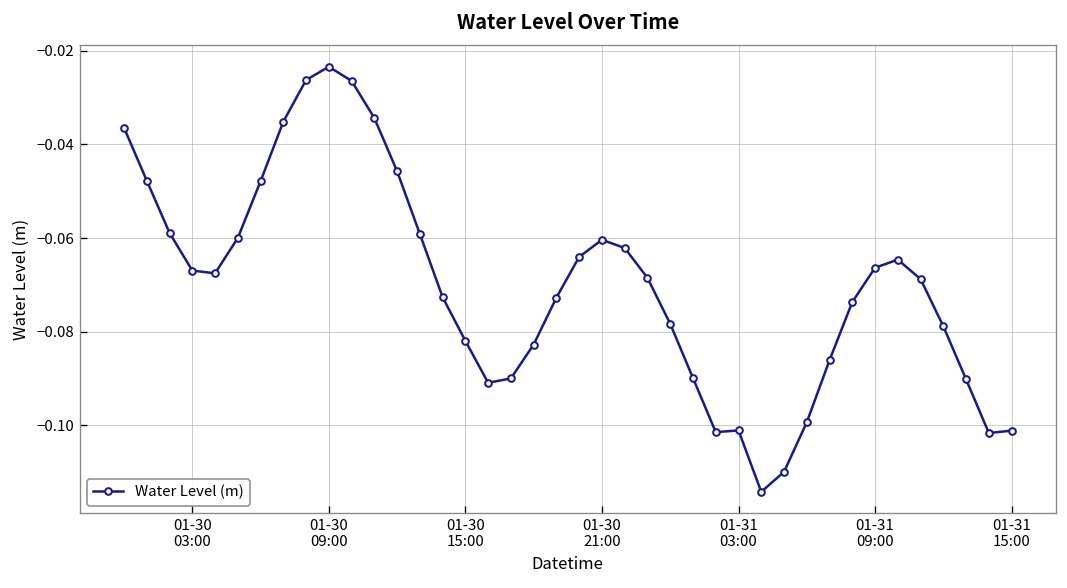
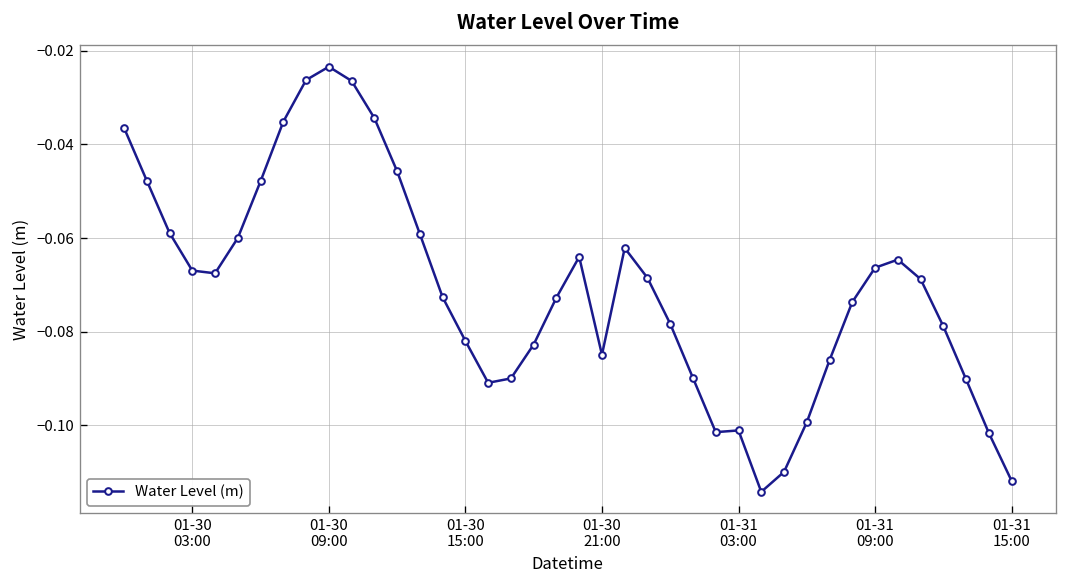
01-30 21:00: -0.060 -> -0.085
01-31 15:00: -0.101 -> -0.112
